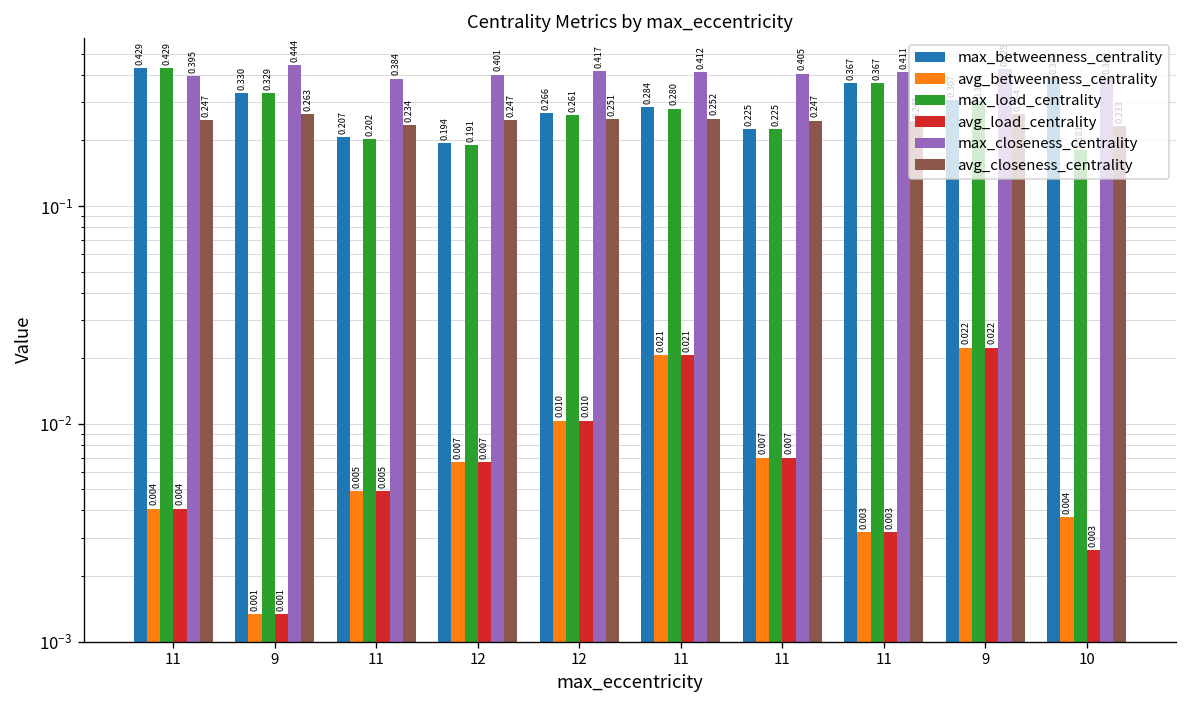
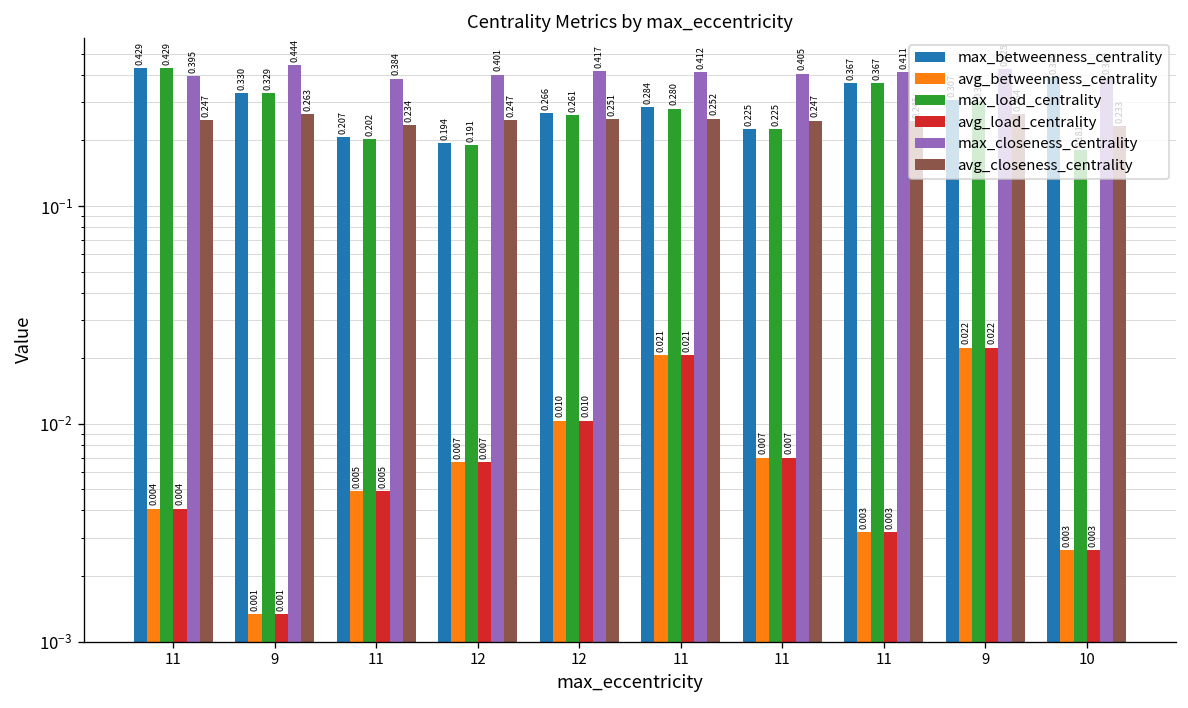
avg_betweenness_centrality, 10: 0.004 -> 0.003
